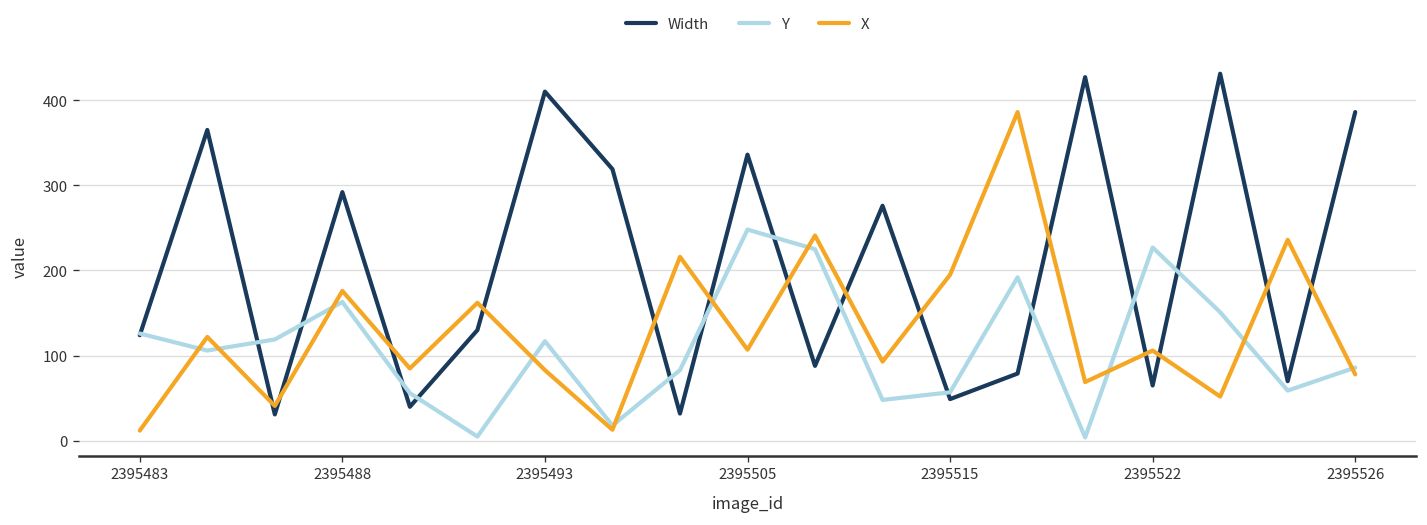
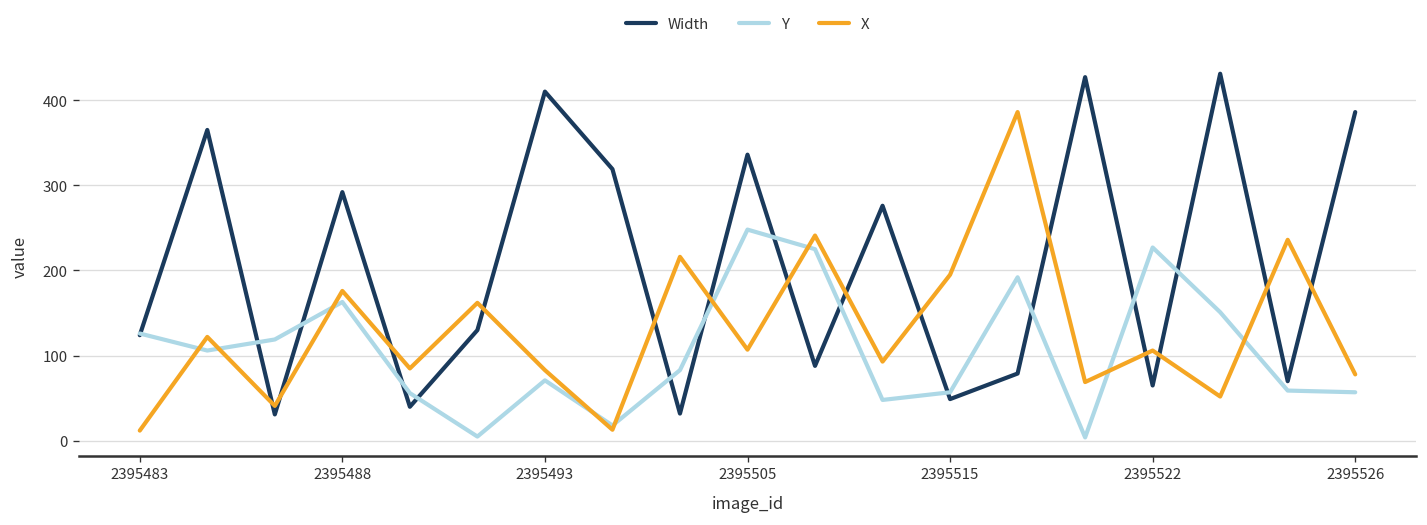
Y, 2395493: 120 -> 70
Y, 2395526: 90 -> 60
